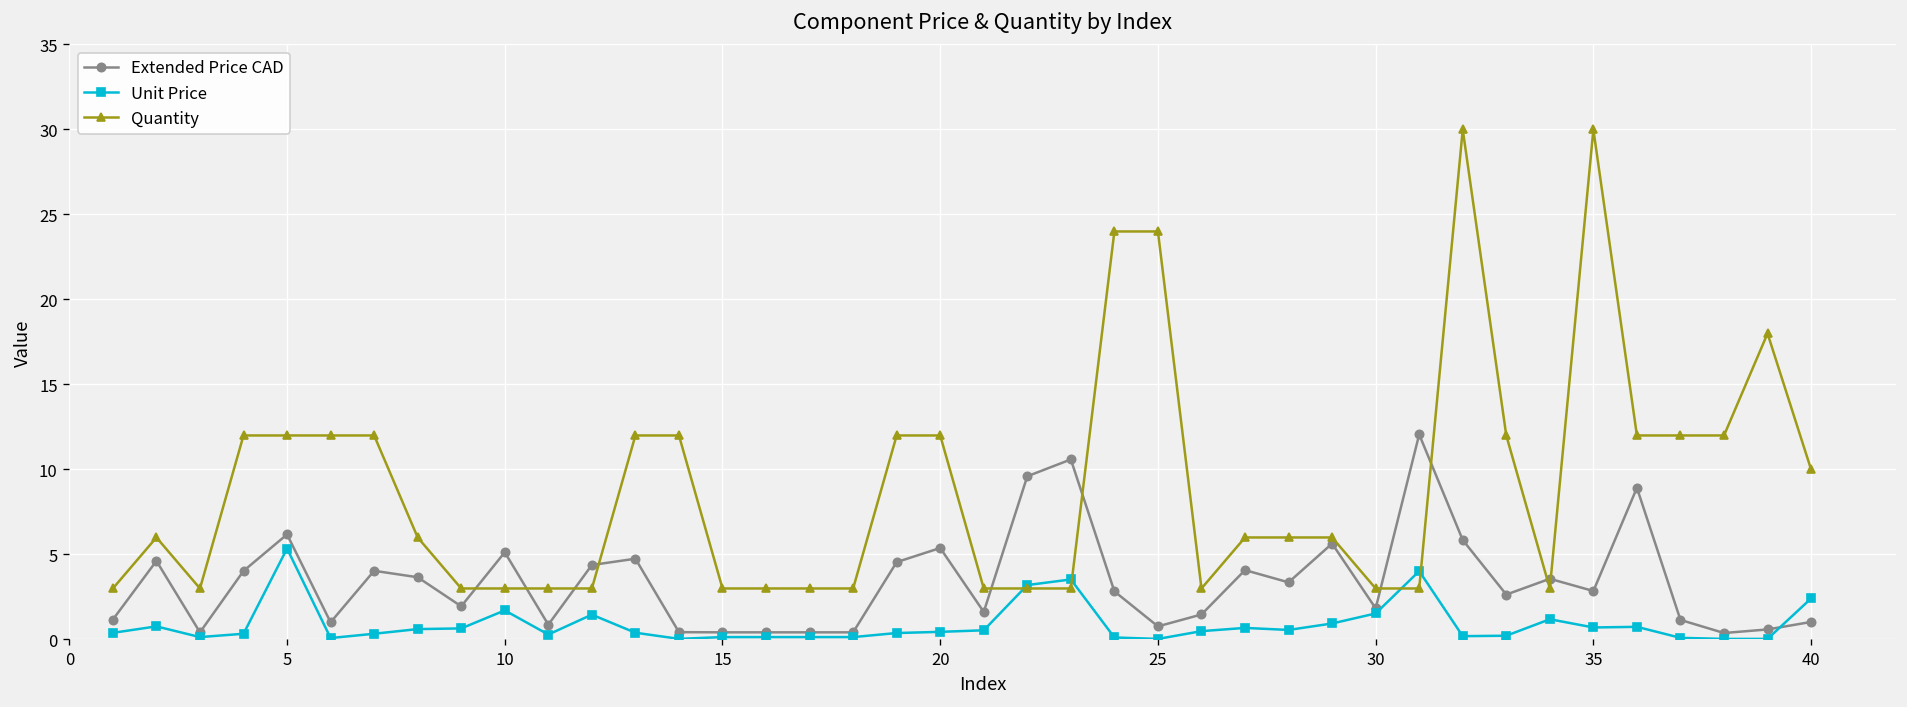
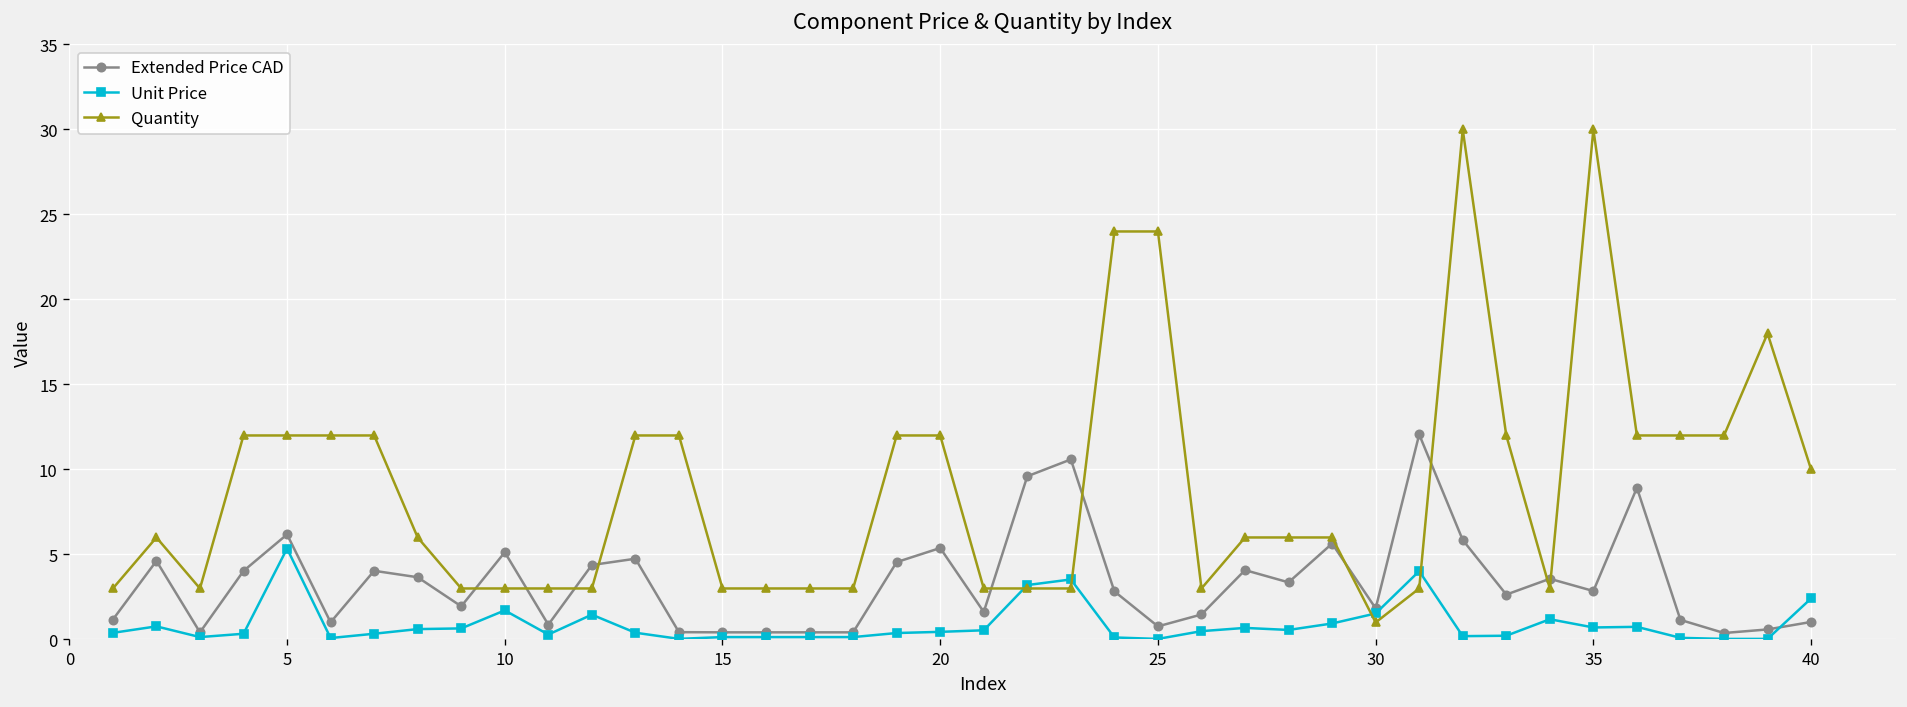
Quantity, 30: 3 -> 1
